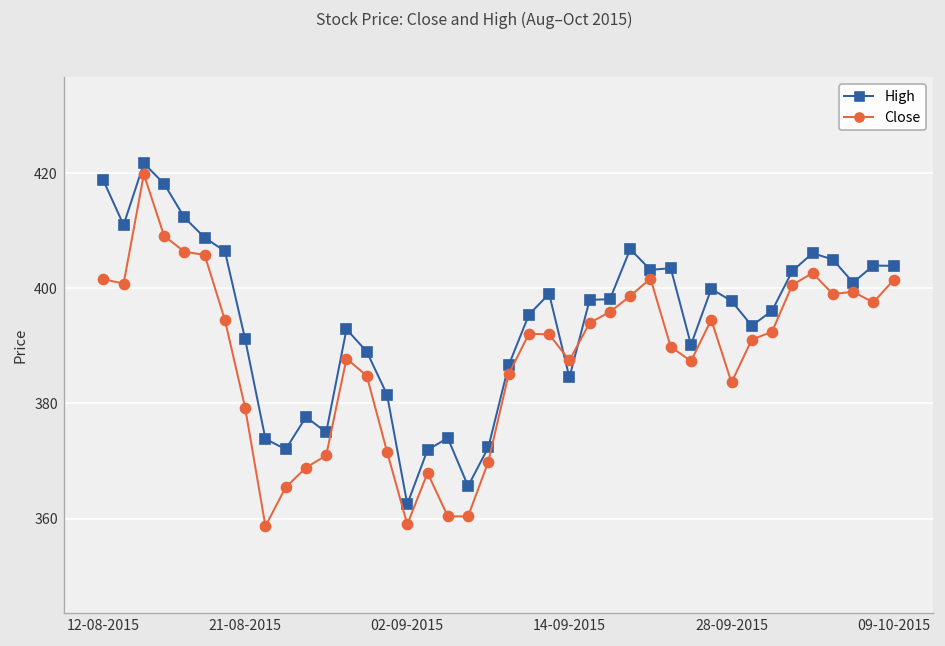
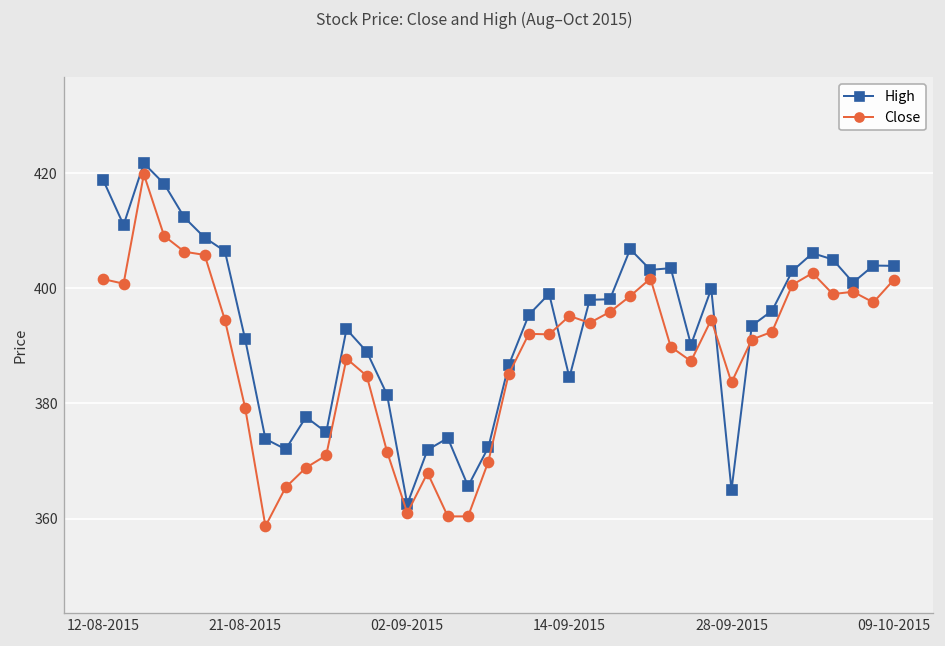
Close, 02-09-2015: 359 -> 361
Close, 14-09-2015: 387 -> 395
High, 28-09-2015: 398 -> 365
